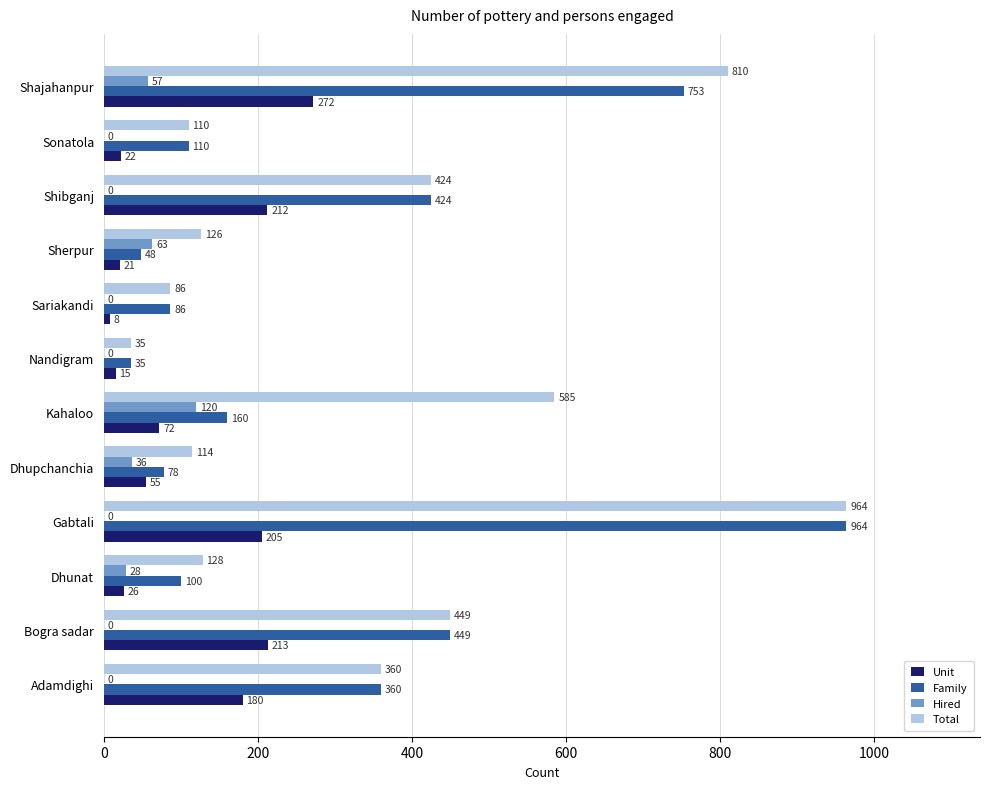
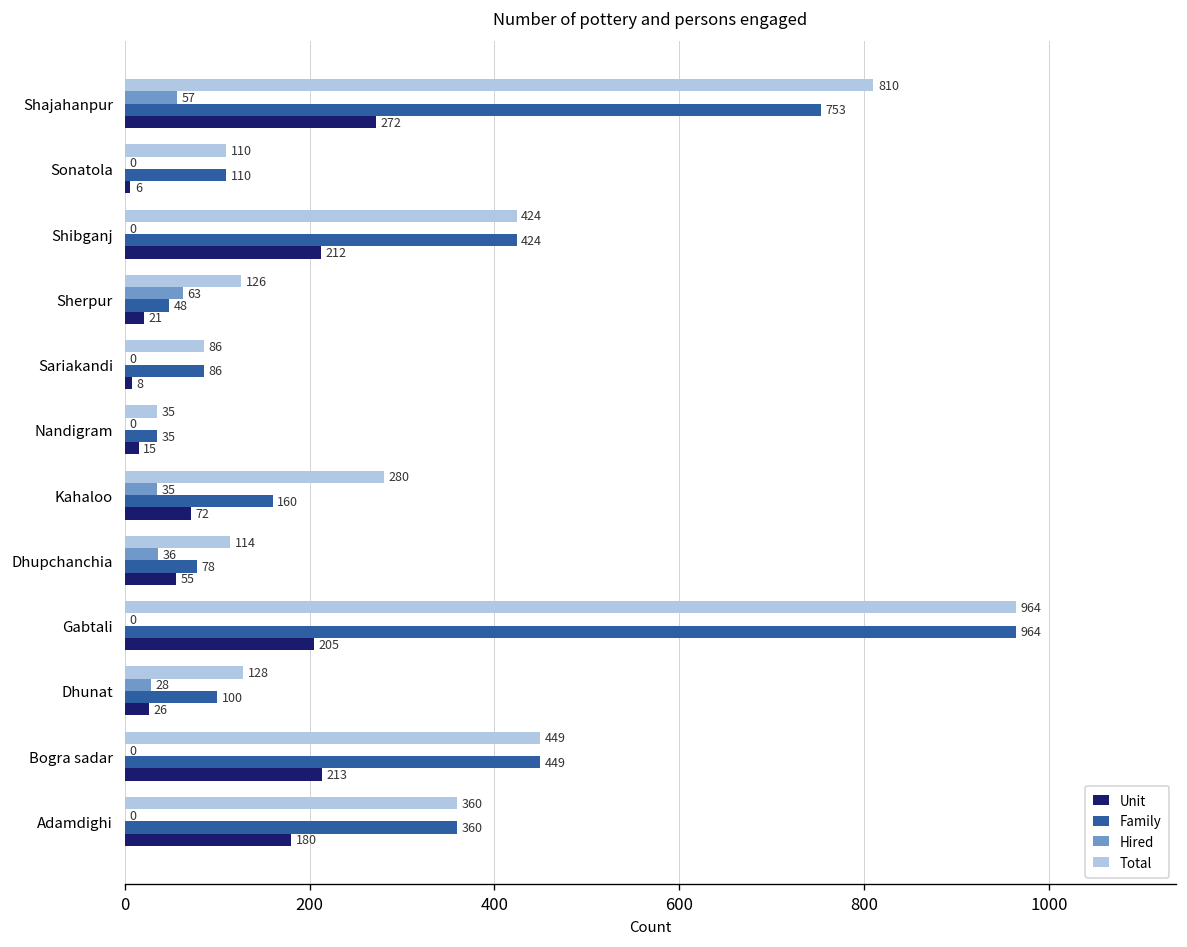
Unit, Sonatola: 22 -> 6
Total, Kahaloo: 585 -> 280
Hired, Kahaloo: 120 -> 35
